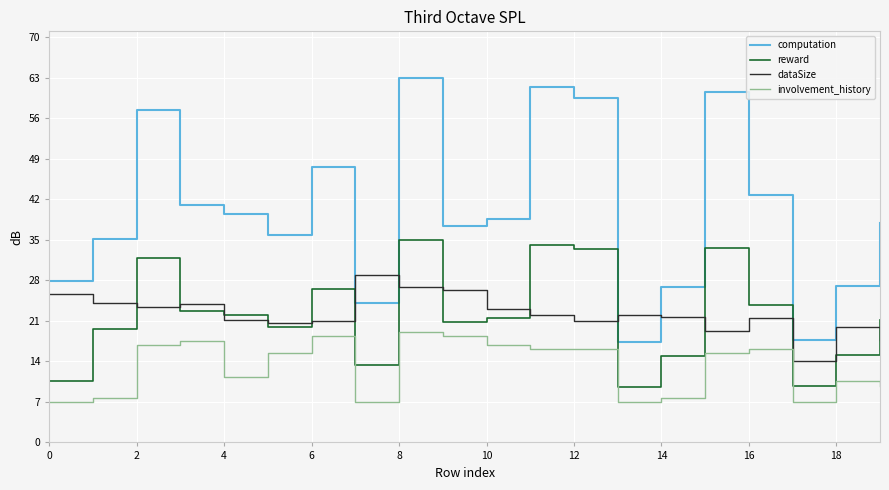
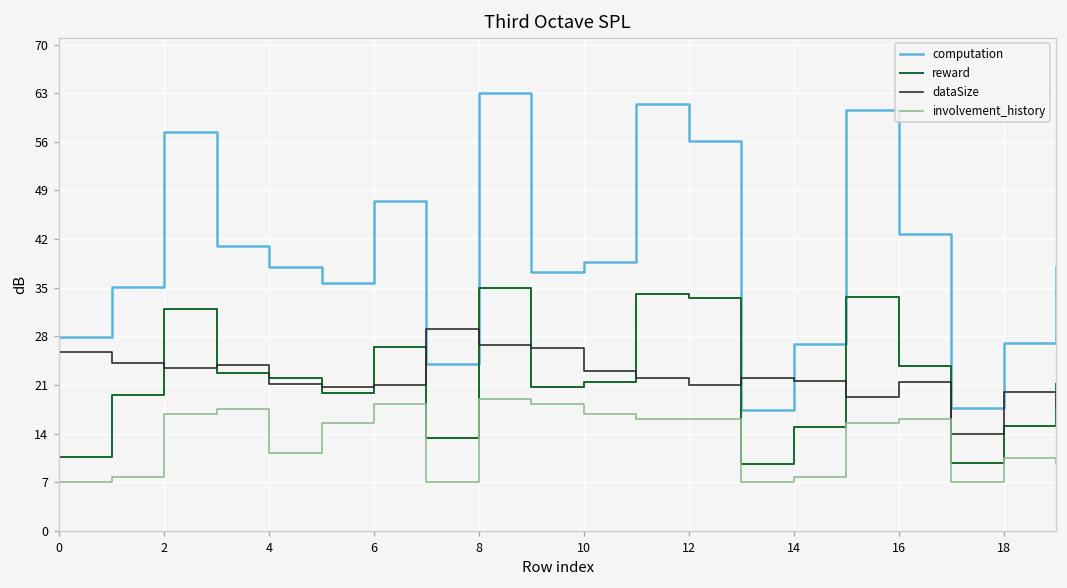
computation, 4: 40 -> 38
computation, 12: 59 -> 56
